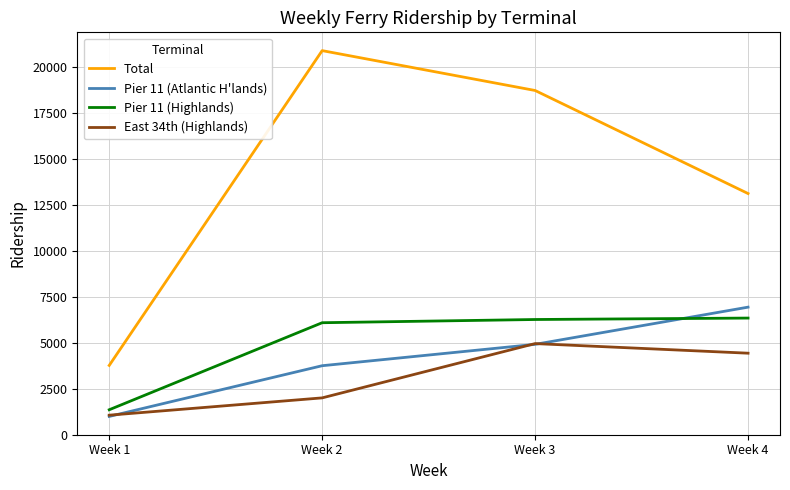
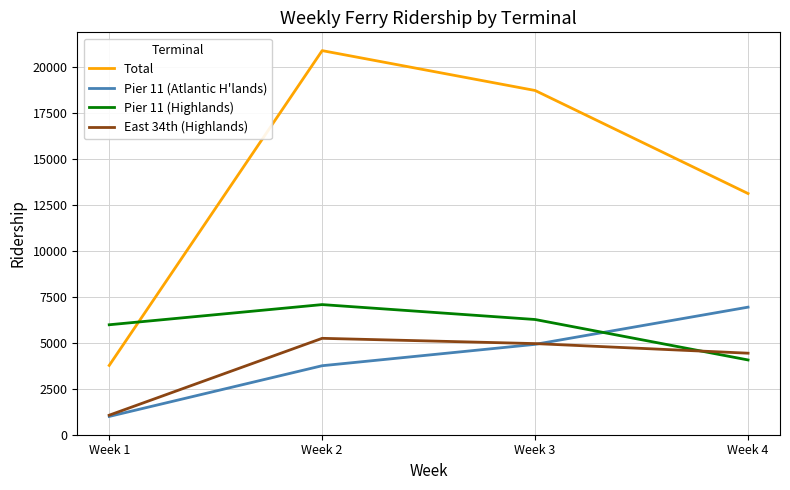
Pier 11 (Highlands), Week 1: 1400 -> 6000
Pier 11 (Highlands), Week 2: 6100 -> 7100
East 34th (Highlands), Week 2: 2000 -> 5200
Pier 11 (Highlands), Week 4: 6300 -> 4100
